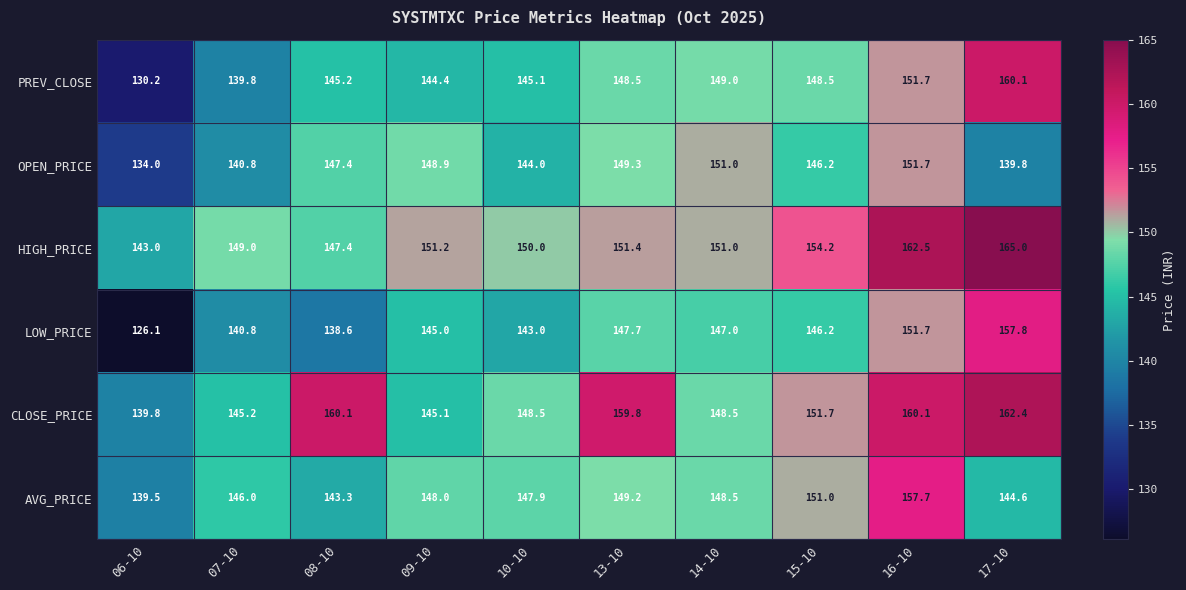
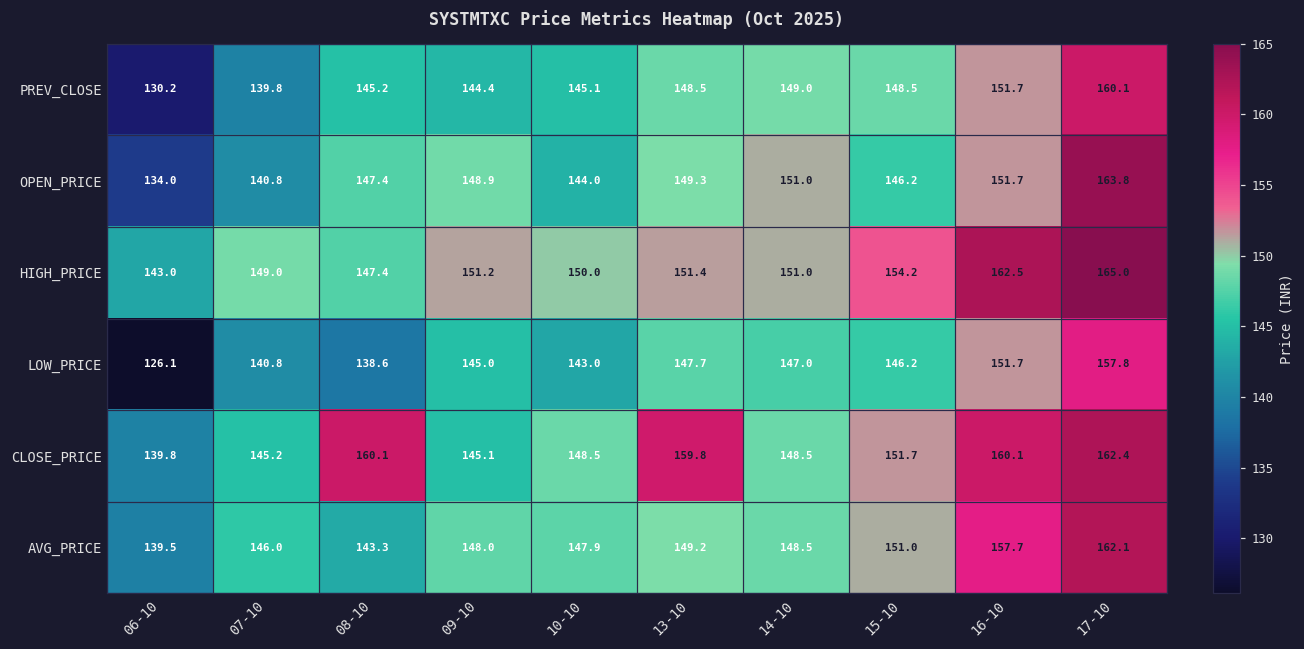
OPEN_PRICE, 17-10: 139.8 -> 163.8
AVG_PRICE, 17-10: 144.6 -> 162.1
